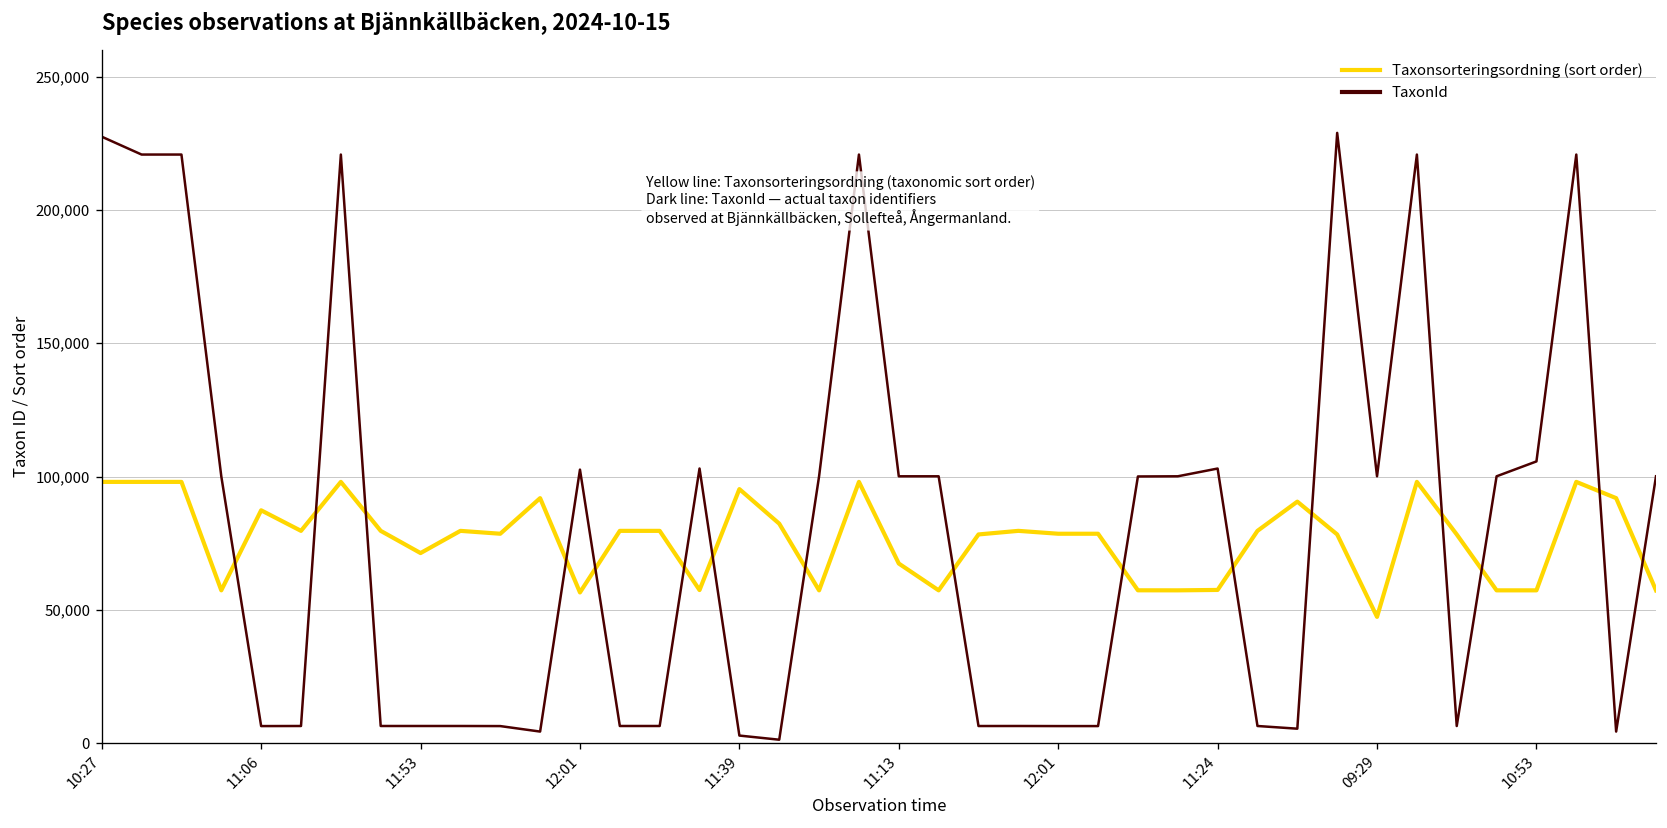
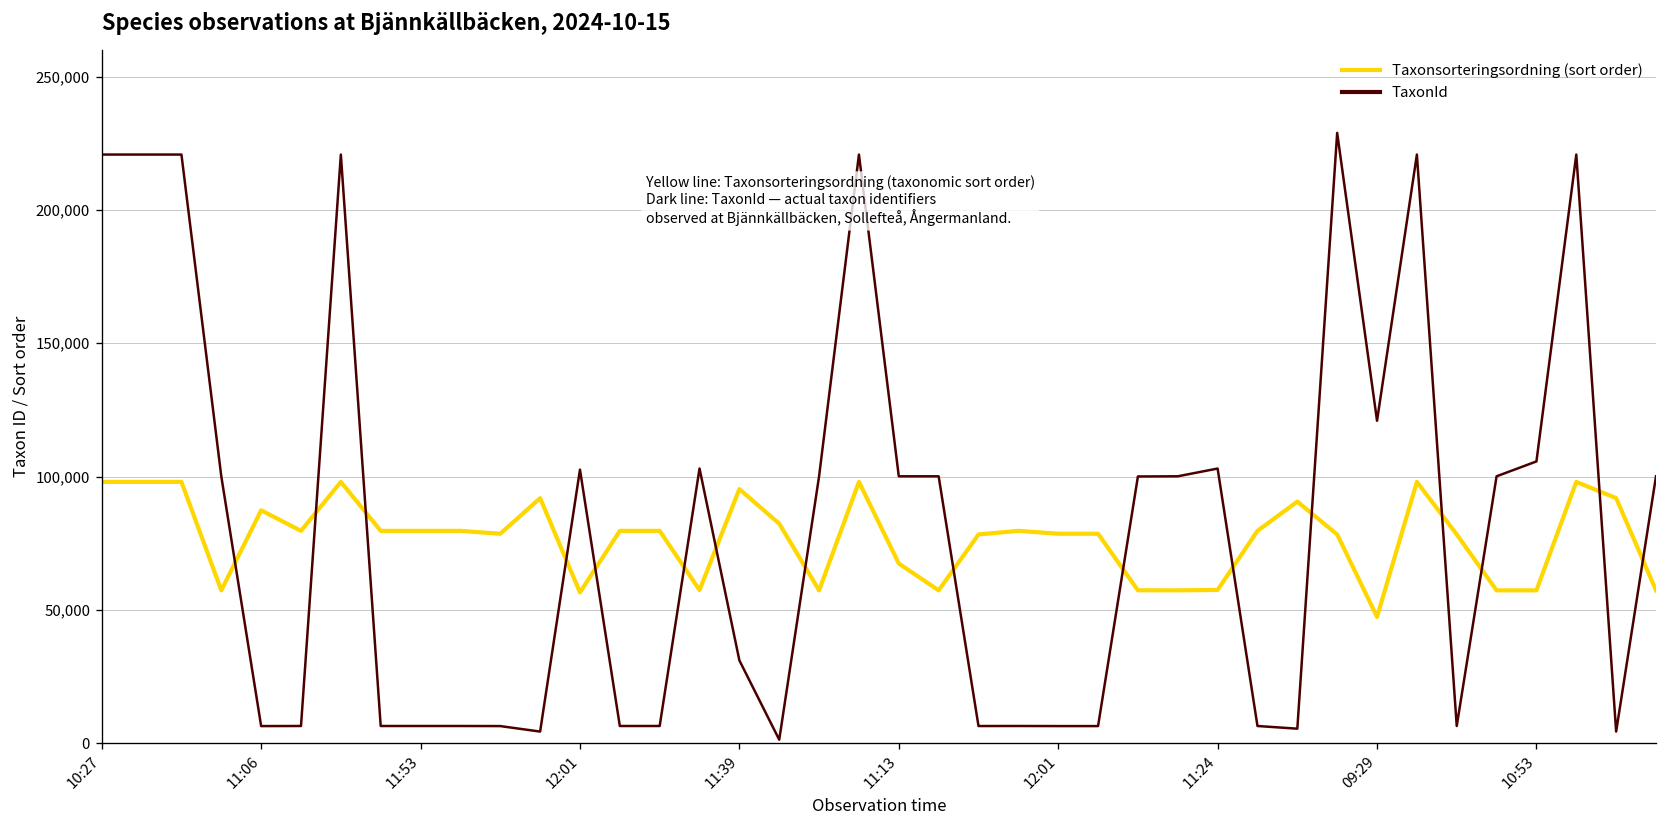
TaxonId, 10:27: 227,000 -> 221,000
Taxonsorteringsordning (sort order), 11:53: 71,000 -> 80,000
TaxonId, 11:39: 3,000 -> 31,000
TaxonId, 09:29: 100,000 -> 121,000
